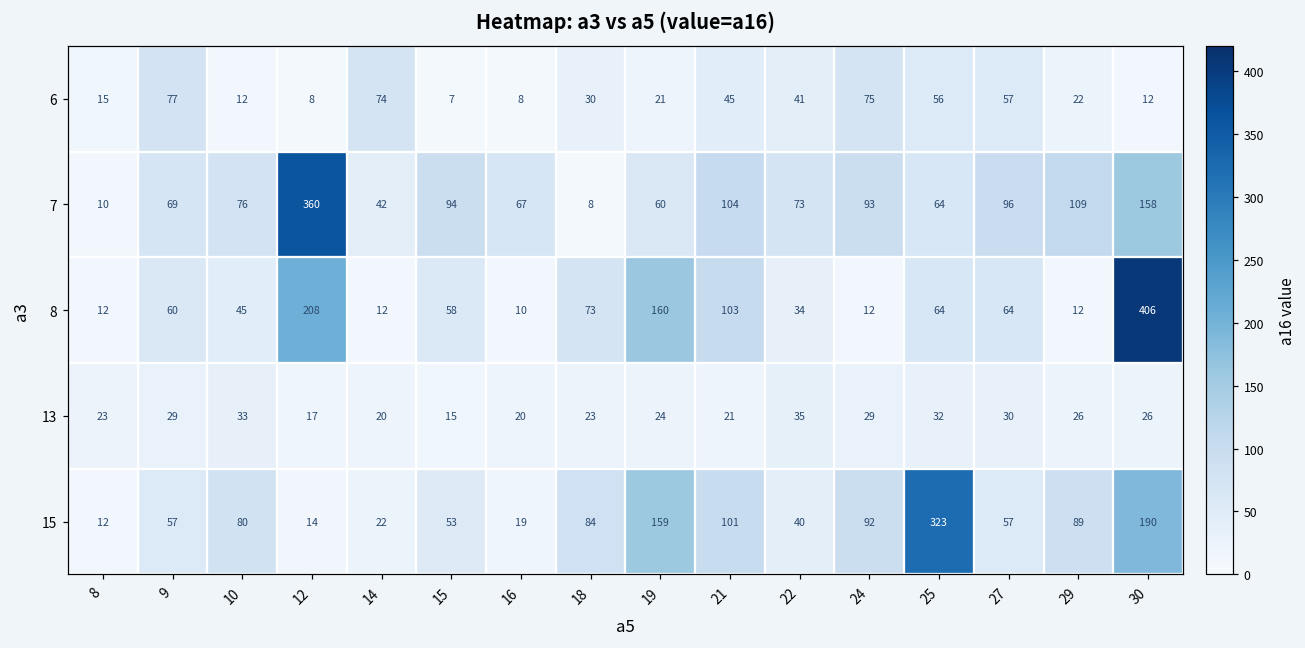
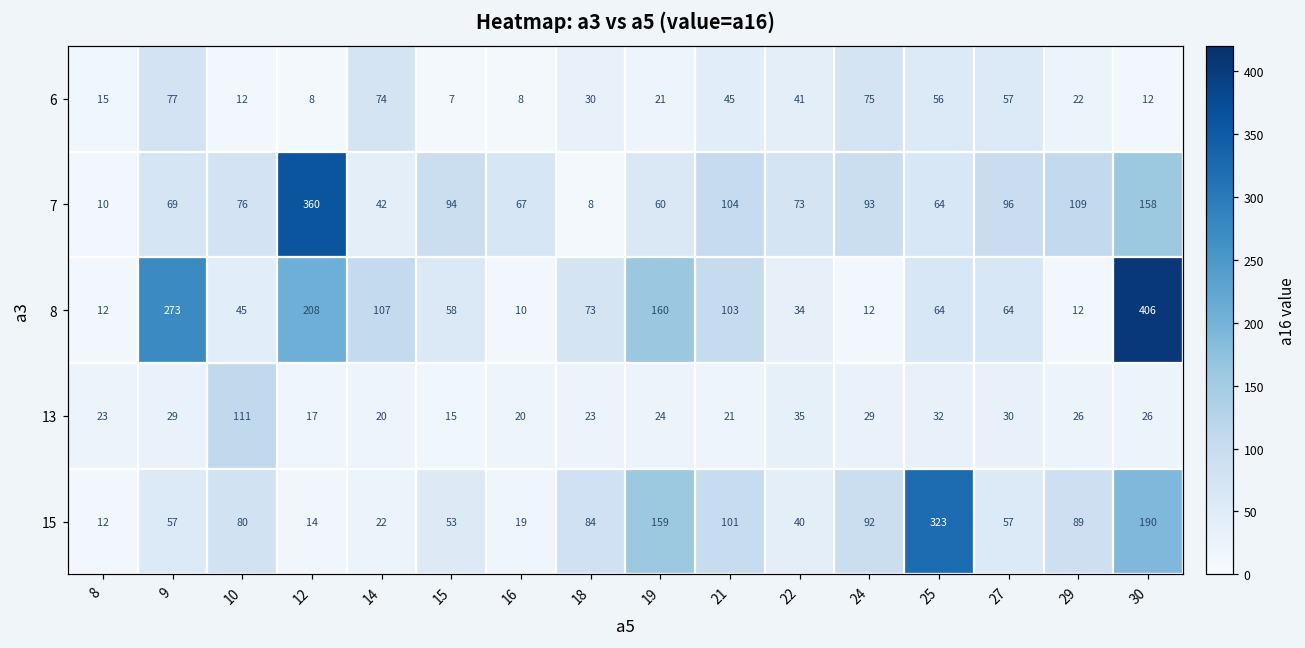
8, 9: 60 -> 273
8, 14: 12 -> 107
13, 10: 33 -> 111
